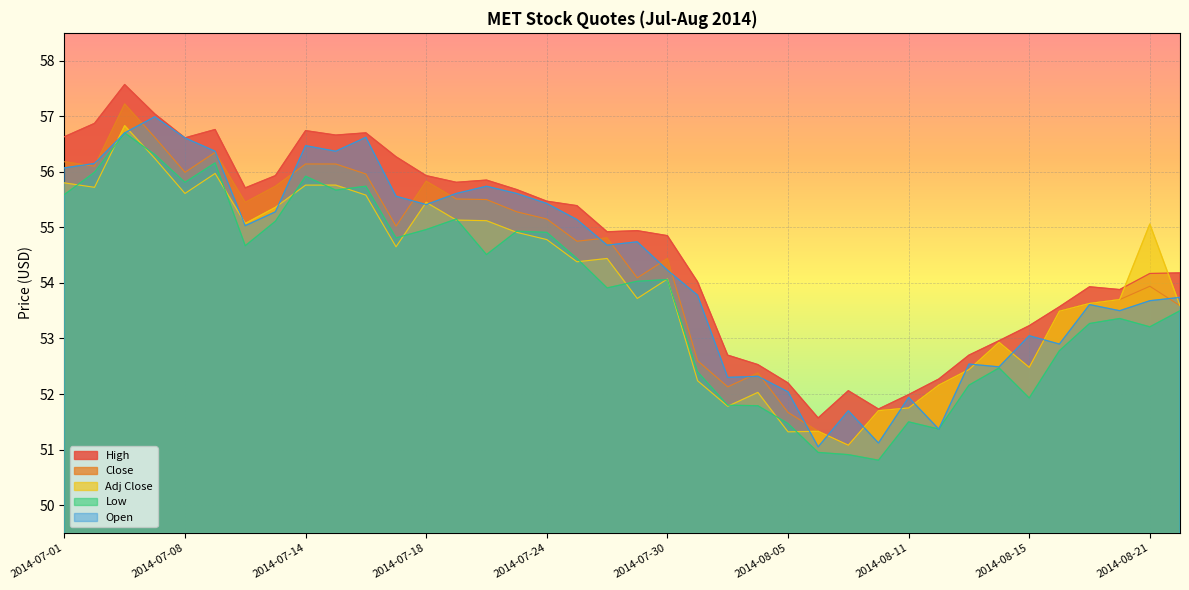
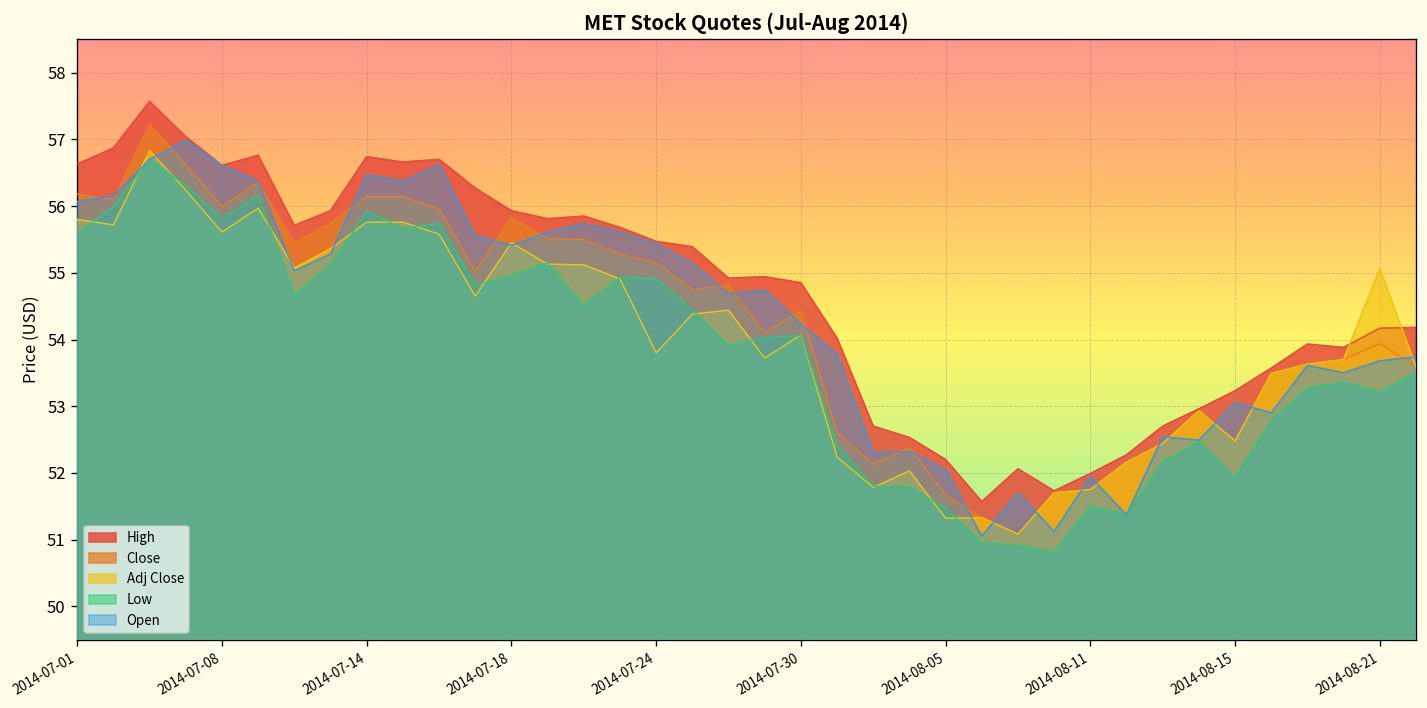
Adj Close, 2014-07-24: 54.8 -> 53.8
